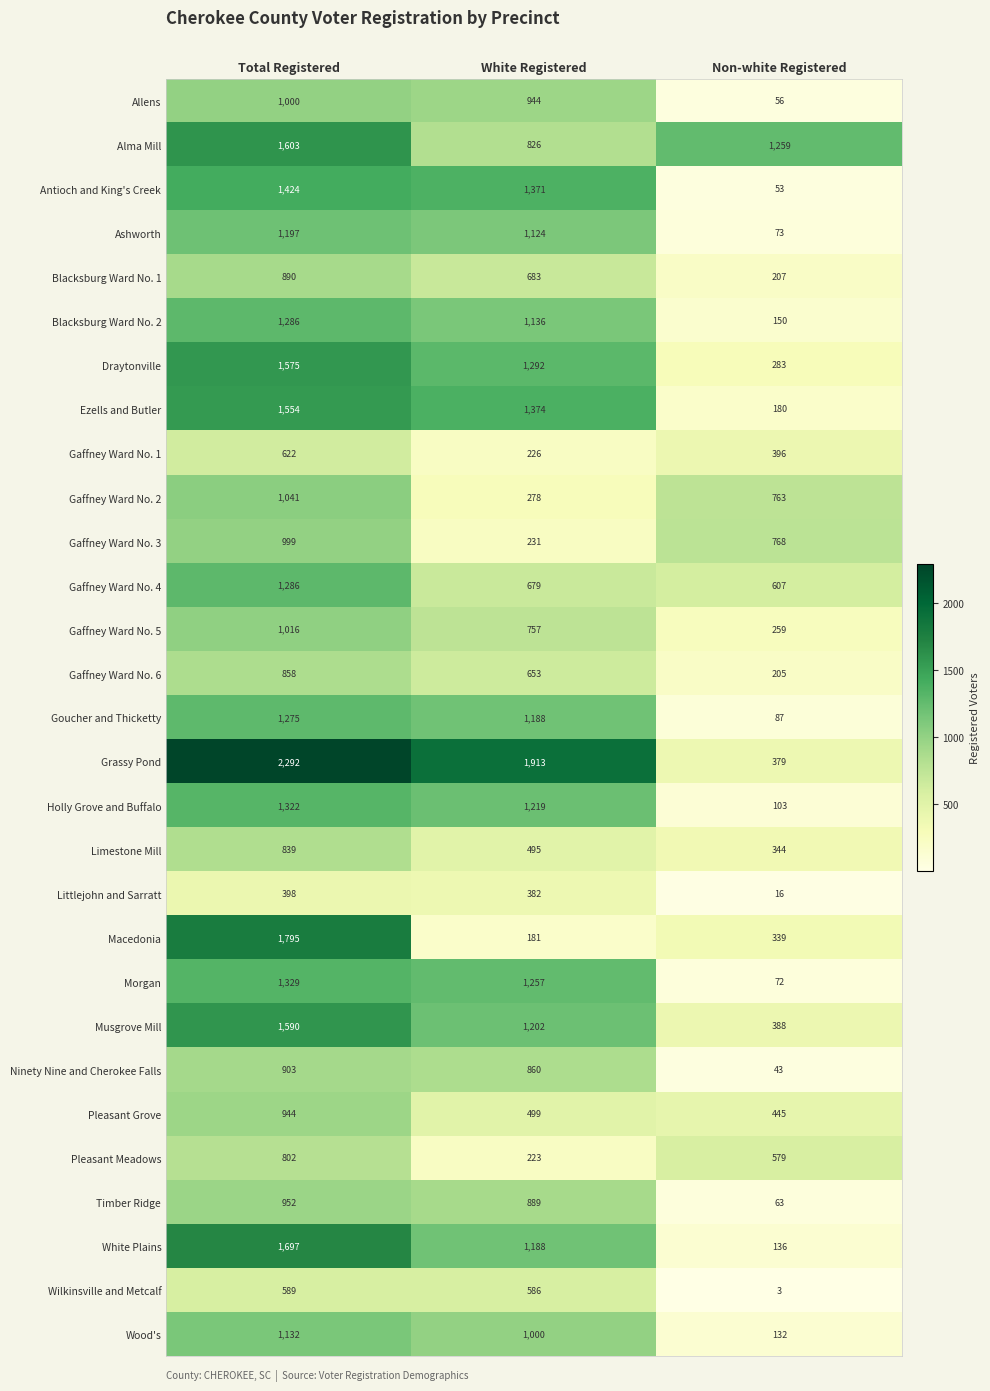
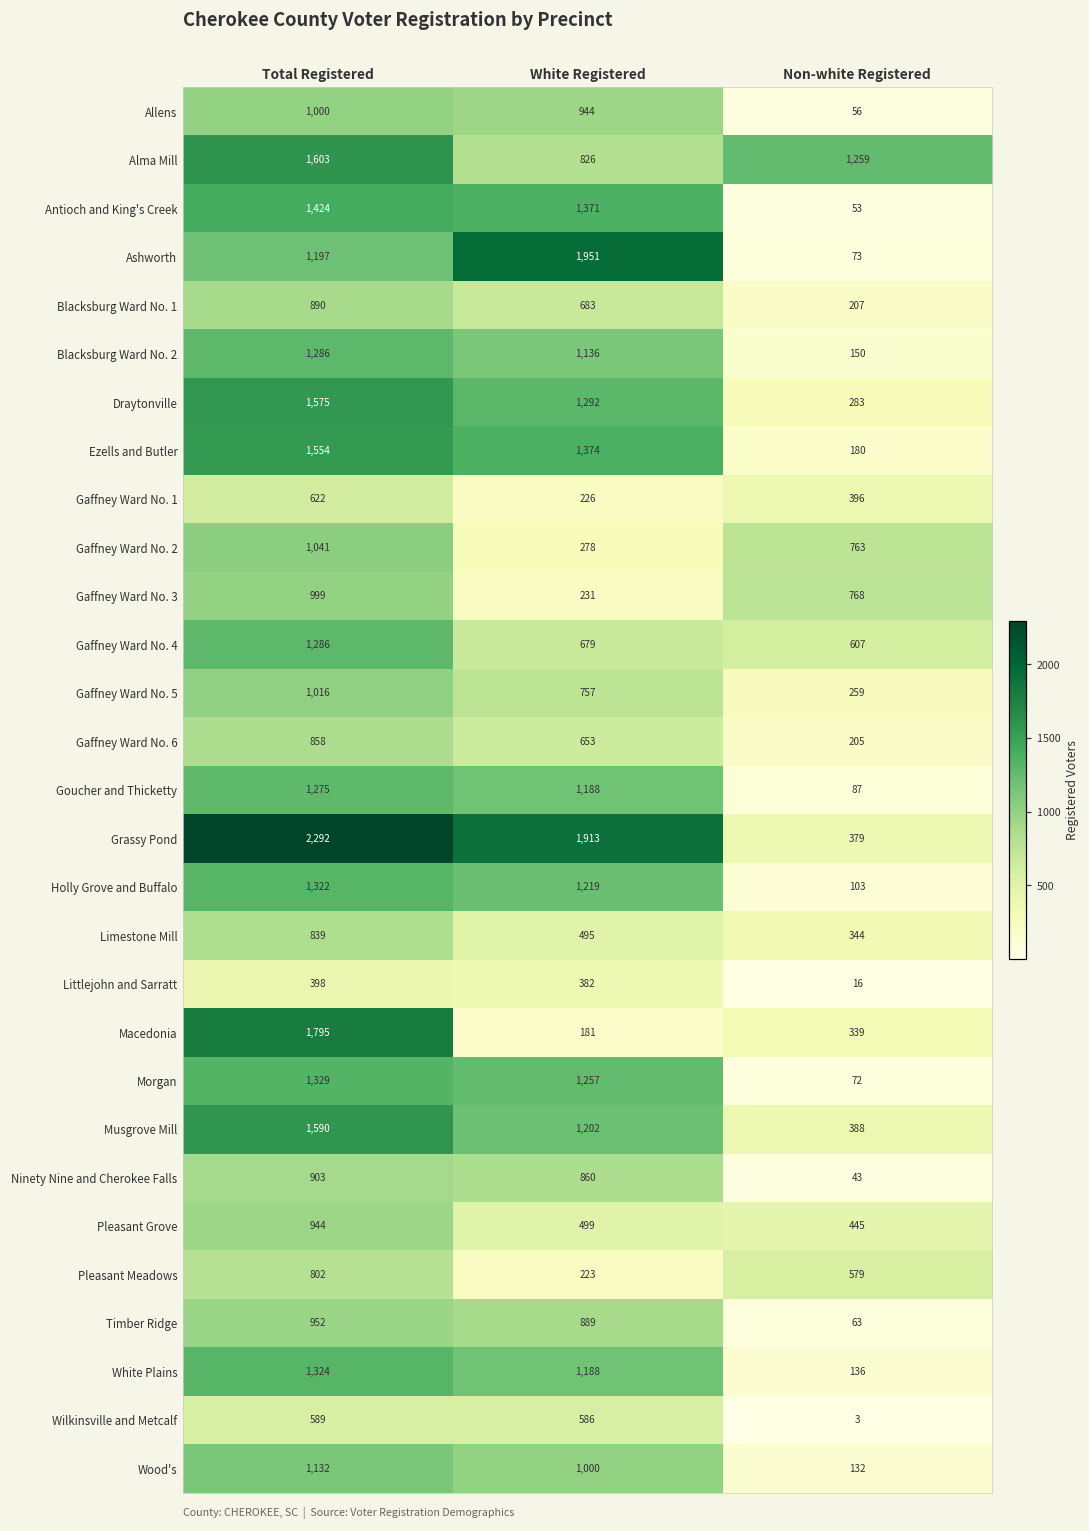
Ashworth, White Registered: 1,124 -> 1,951
White Plains, Total Registered: 1,697 -> 1,324
